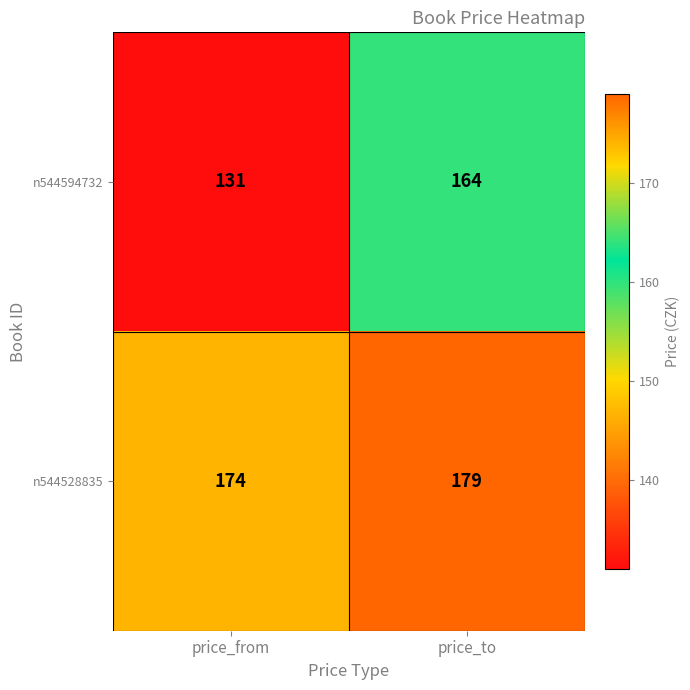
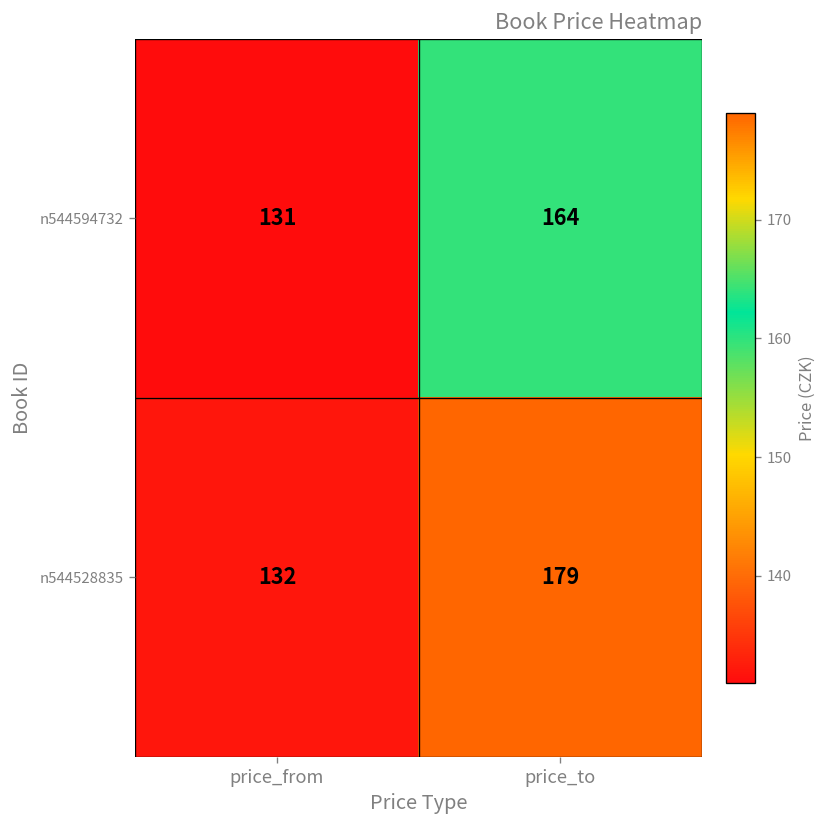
n544528835, price_from: 174 -> 132
